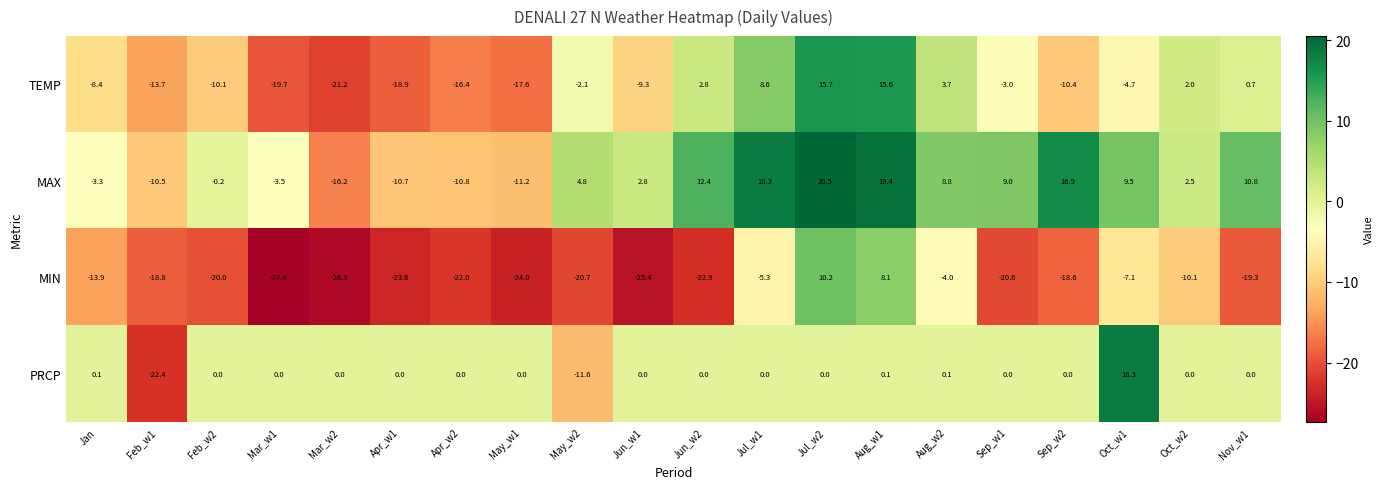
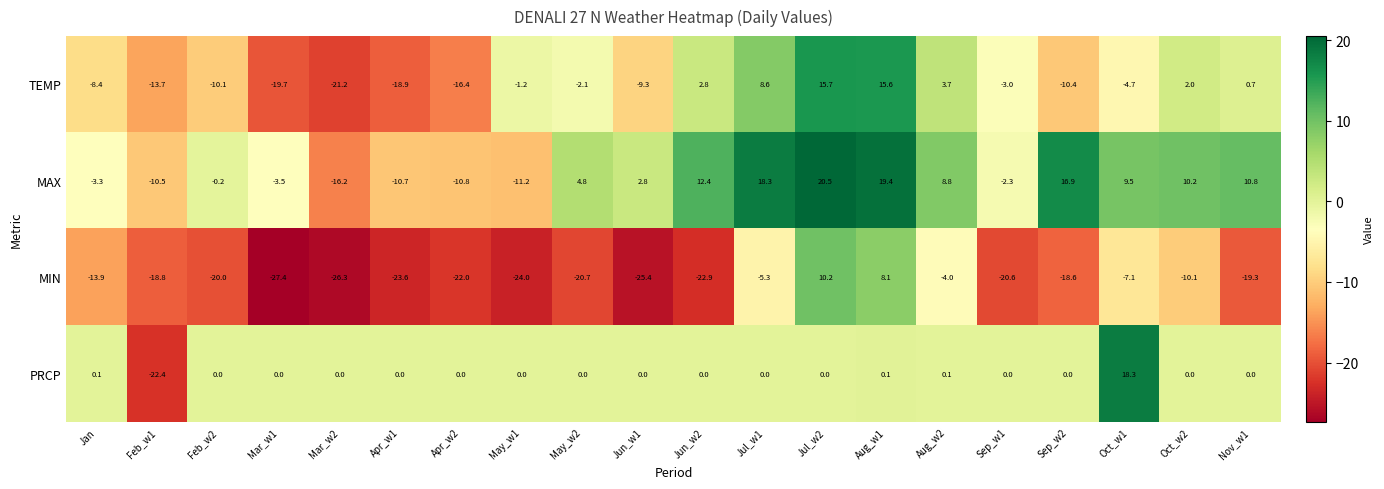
TEMP, May_w1: -17.6 -> -1.2
MAX, Sep_w1: 9.0 -> -2.3
MAX, Oct_w2: 2.5 -> 10.2
PRCP, May_w2: -11.6 -> 0.0
